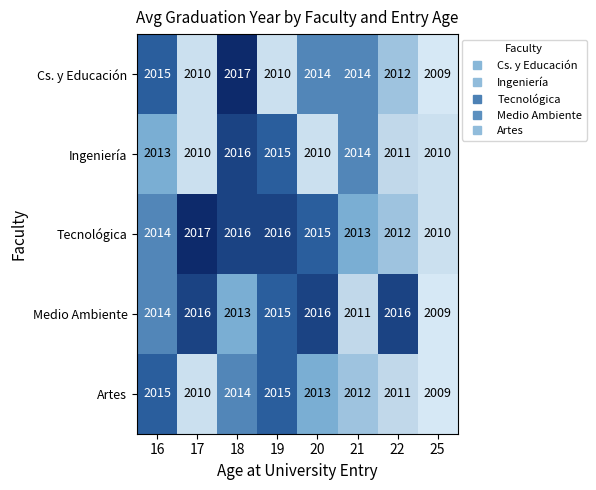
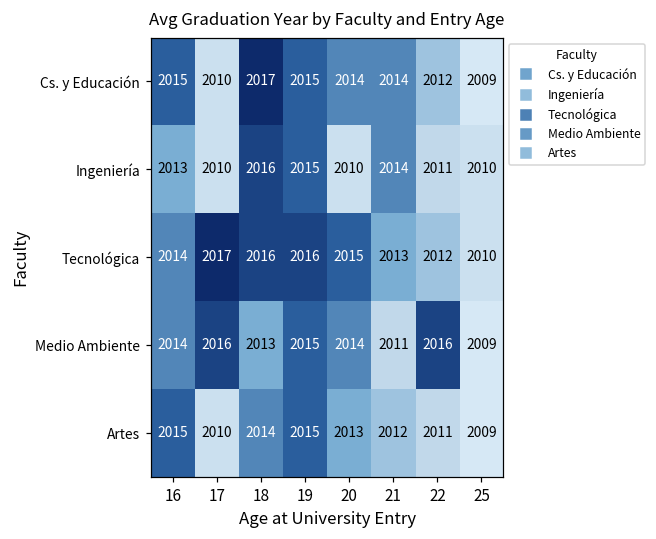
Cs. y Educación, 19: 2010 -> 2015
Medio Ambiente, 20: 2016 -> 2014
